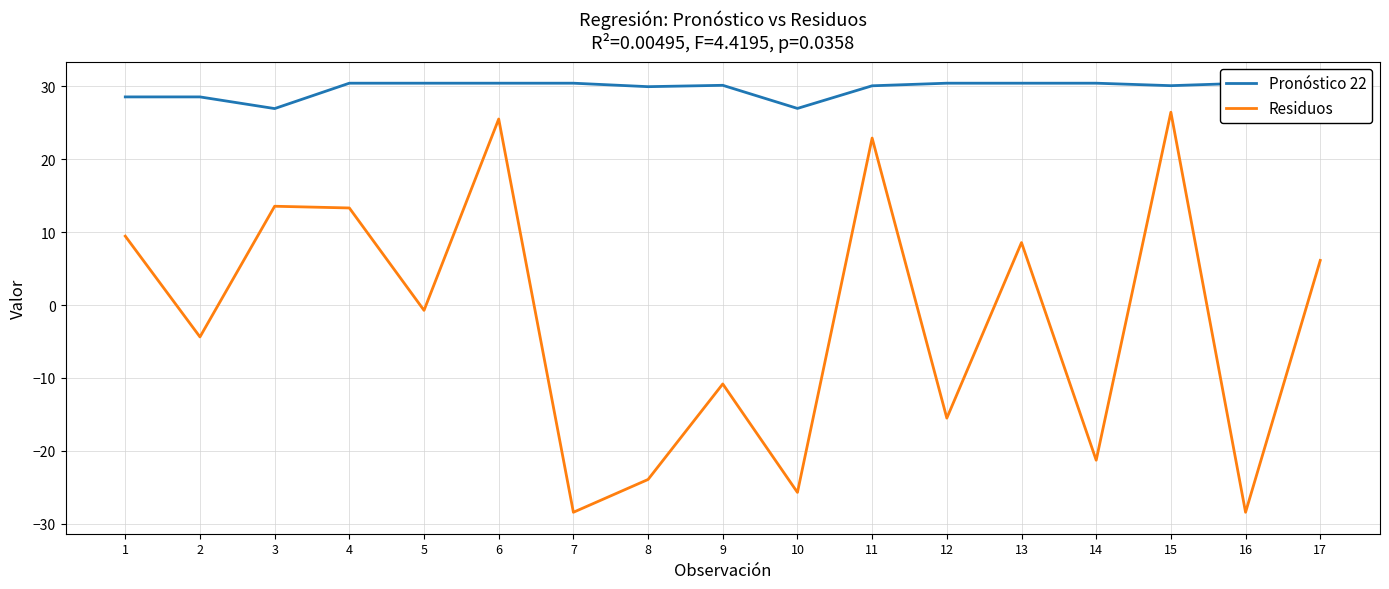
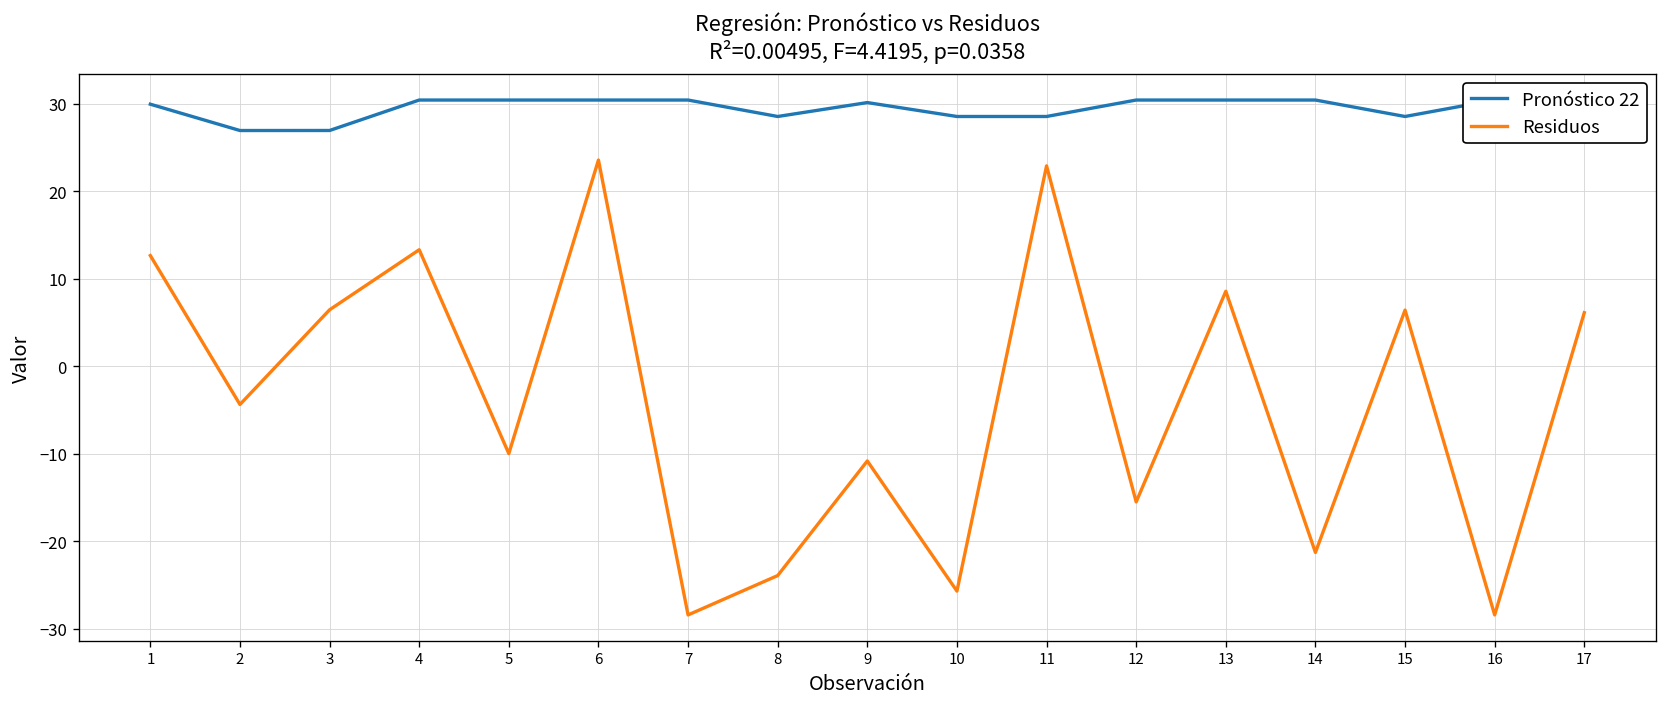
Pronóstico 22, 1: 29 -> 30
Residuos, 1: 9 -> 13
Pronóstico 22, 2: 29 -> 27
Residuos, 3: 14 -> 6
Residuos, 5: -1 -> -10
Residuos, 6: 26 -> 24
Pronóstico 22, 8: 30 -> 29
Pronóstico 22, 10: 27 -> 29
Pronóstico 22, 11: 30 -> 29
Pronóstico 22, 15: 30 -> 29
Residuos, 15: 26 -> 6
